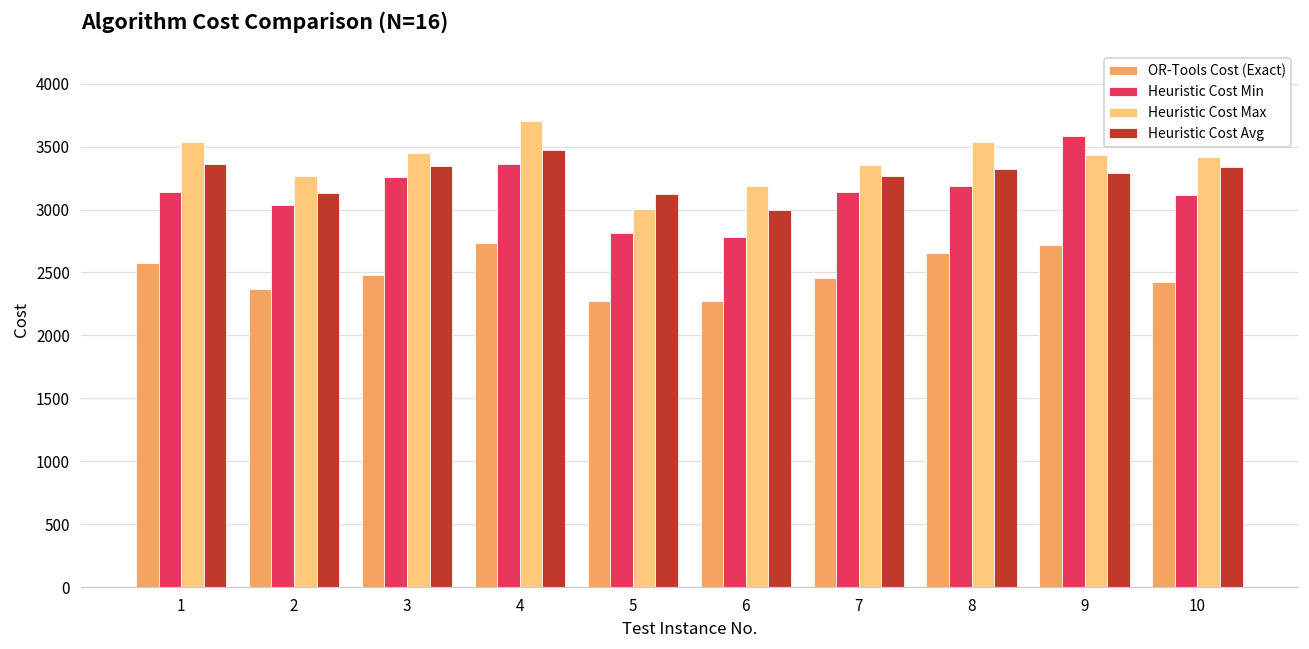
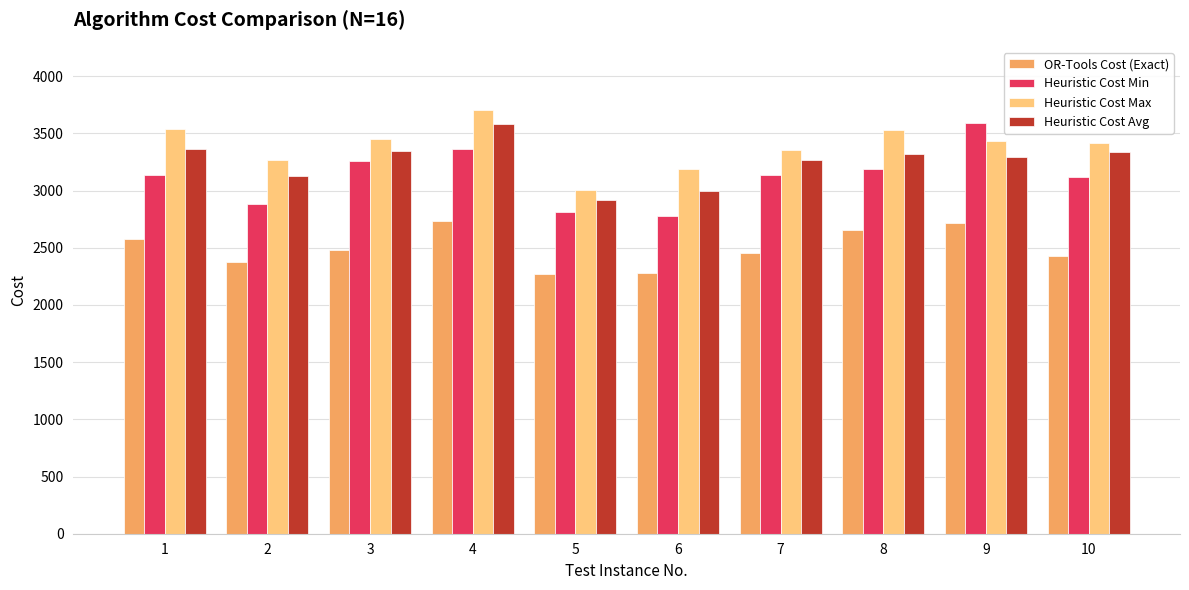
Heuristic Cost Min, 2: 3040 -> 2880
Heuristic Cost Avg, 4: 3470 -> 3580
Heuristic Cost Avg, 5: 3120 -> 2910
